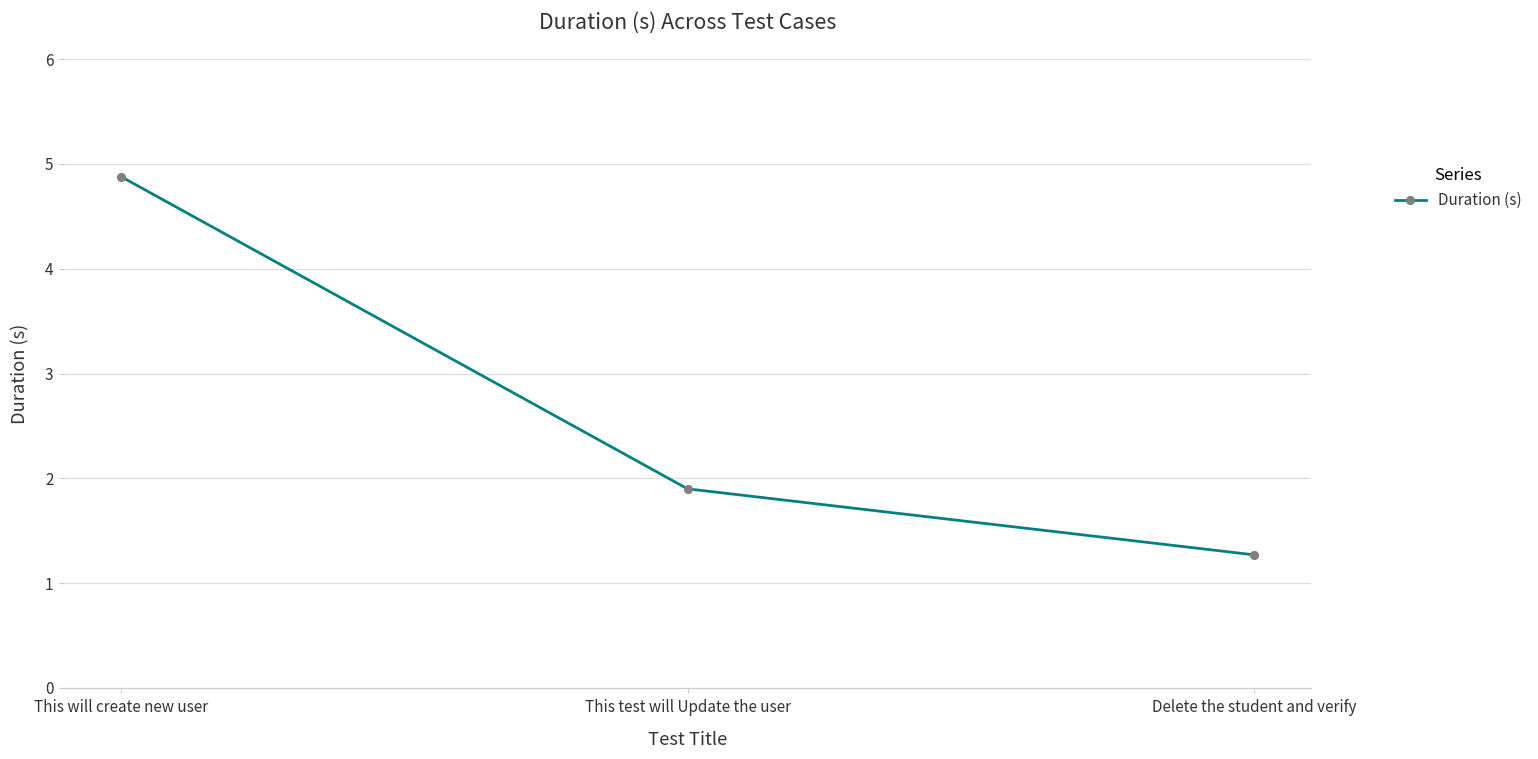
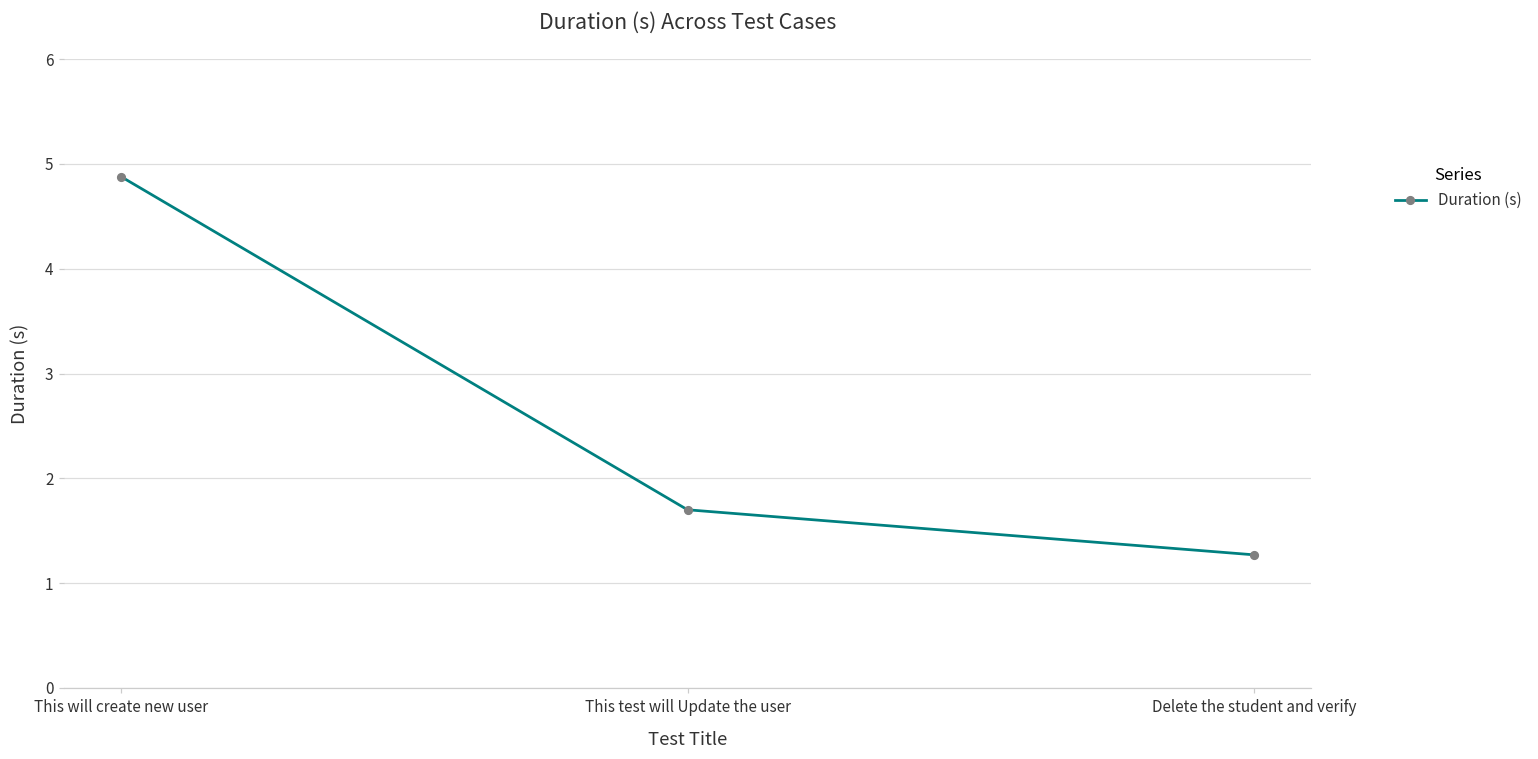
This test will Update the user: 1.9 -> 1.7
